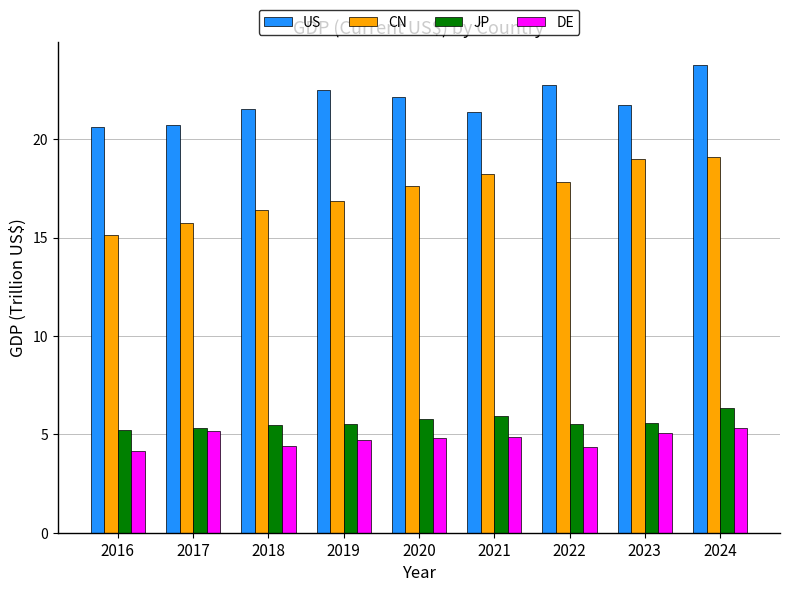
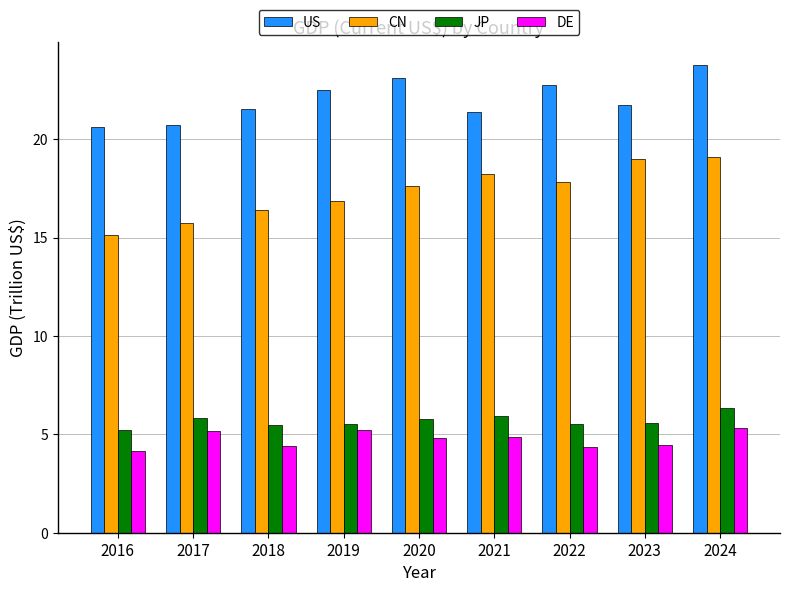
JP, 2017: 5.3 -> 5.8
DE, 2019: 4.7 -> 5.2
US, 2020: 22.2 -> 23.1
DE, 2023: 5.1 -> 4.4
